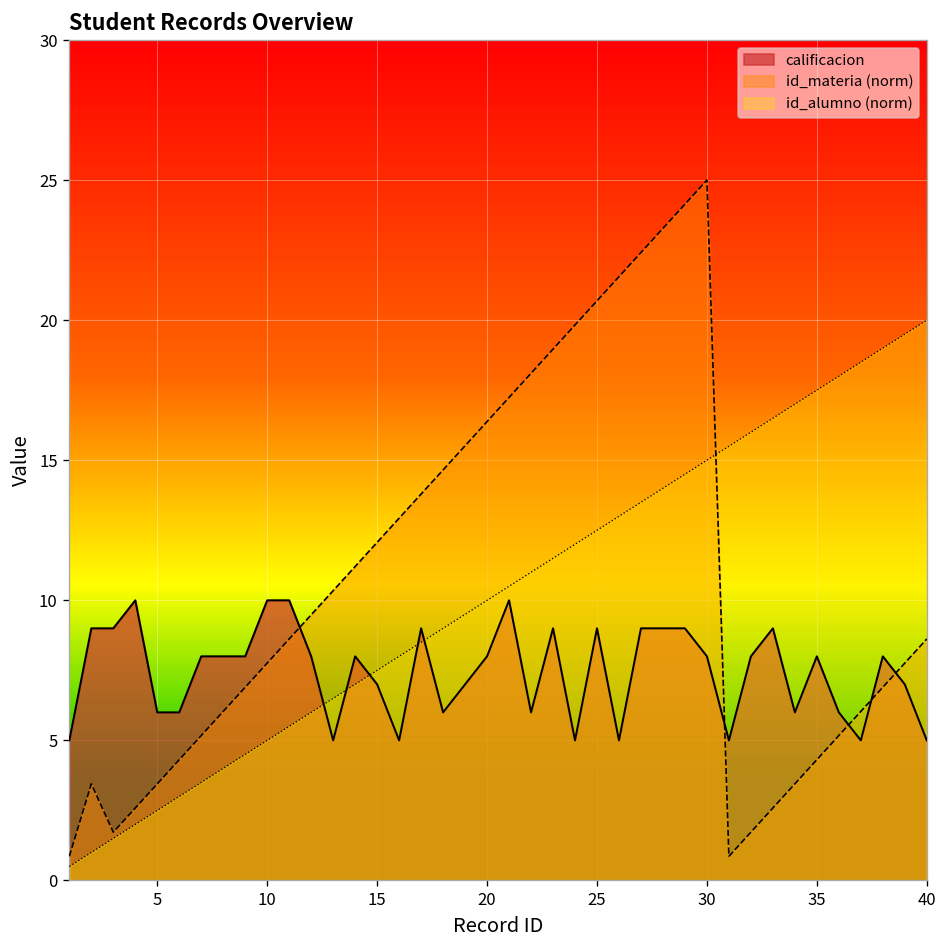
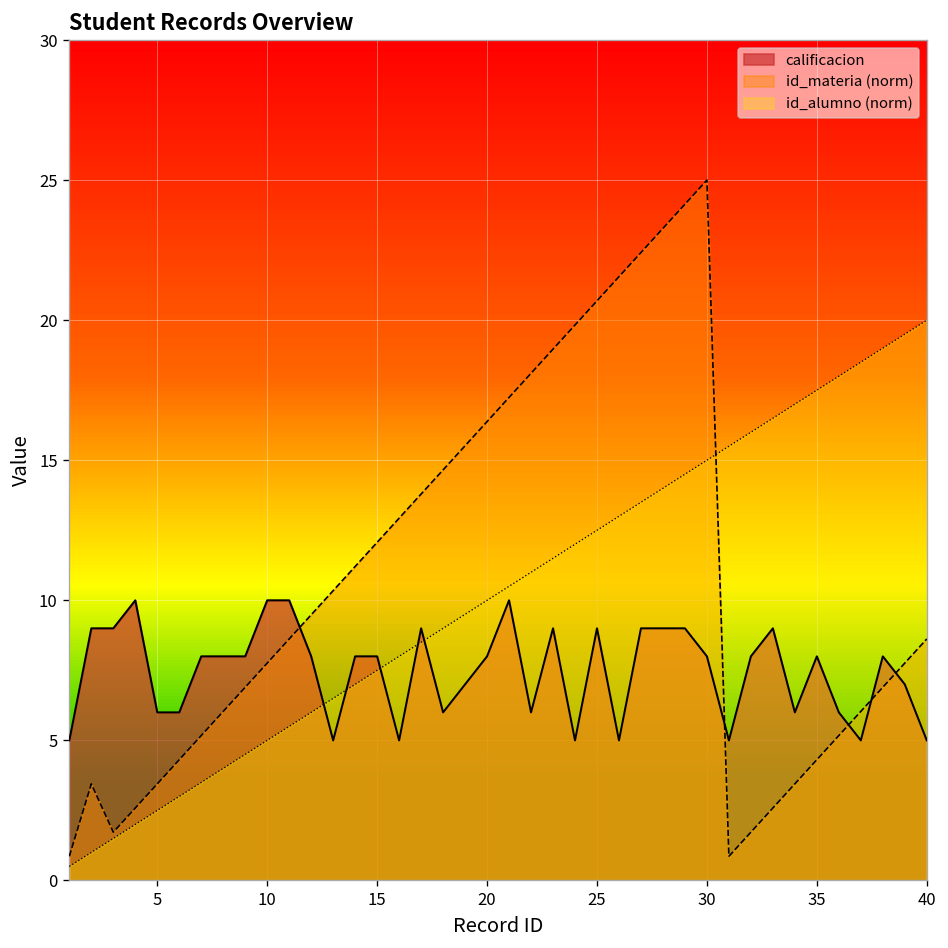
calificacion, 15: 7 -> 8
